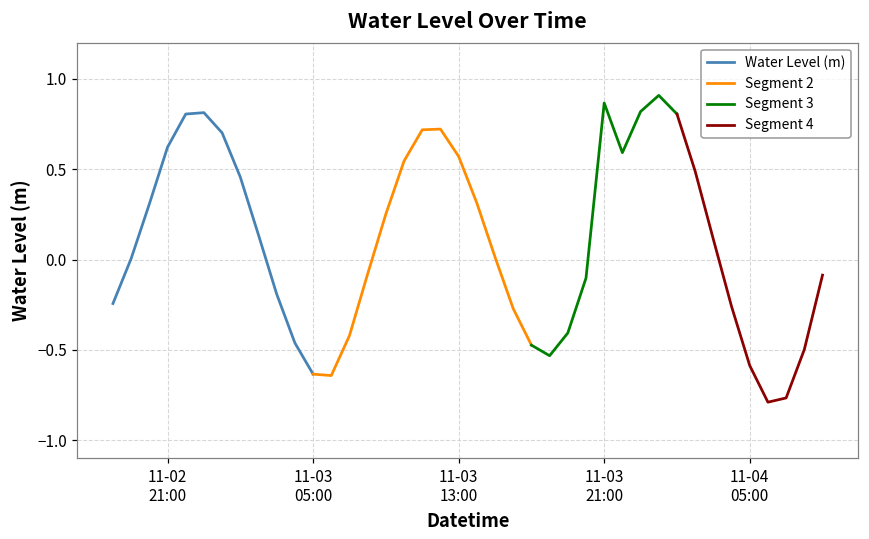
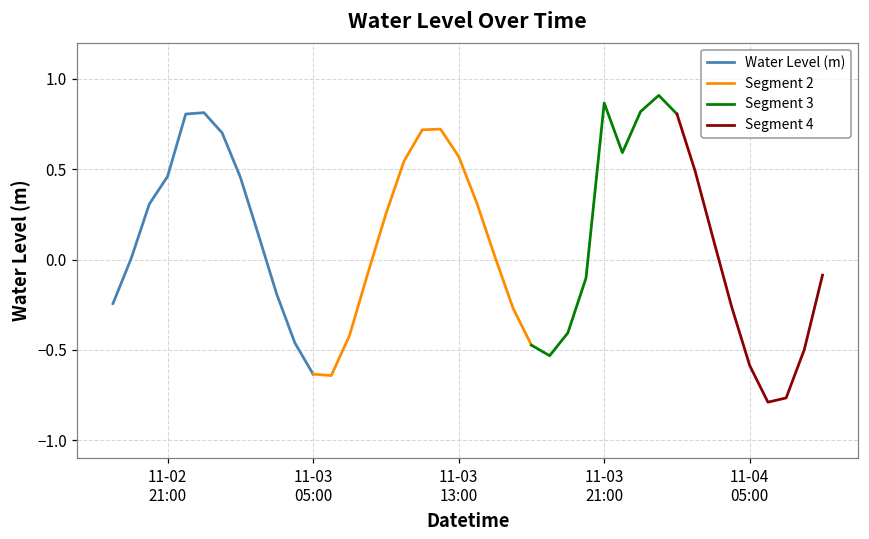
Water Level (m), 11-02 21:00: 0.62 -> 0.46
